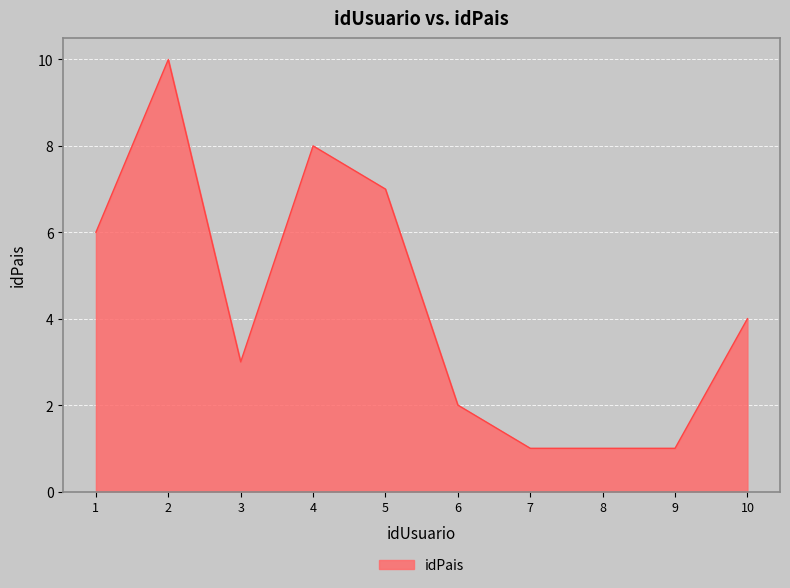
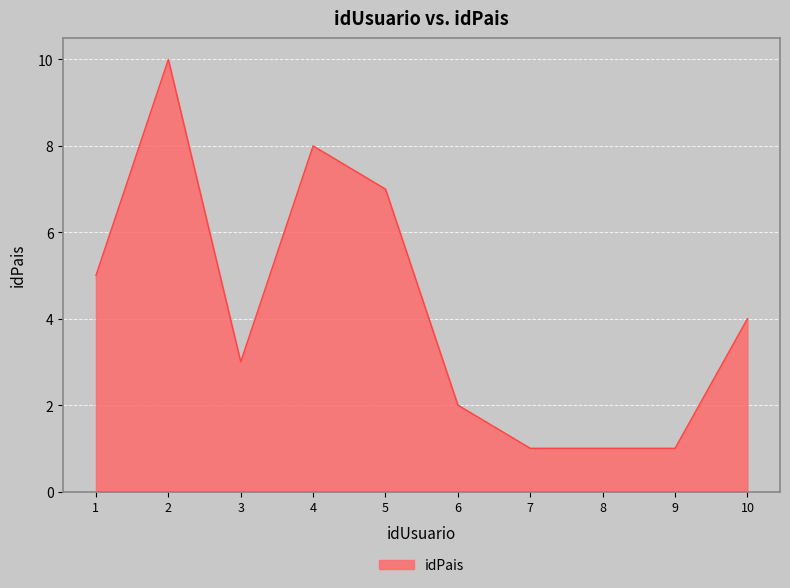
1: 6 -> 5
